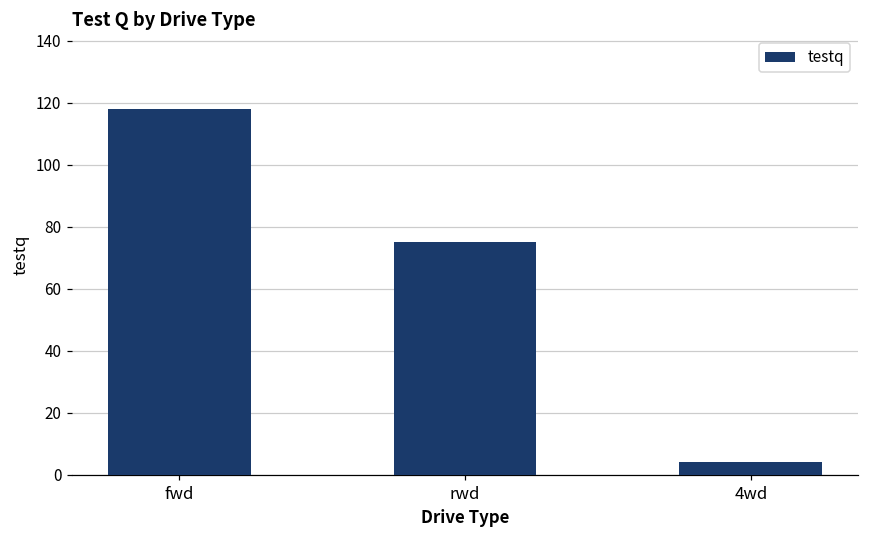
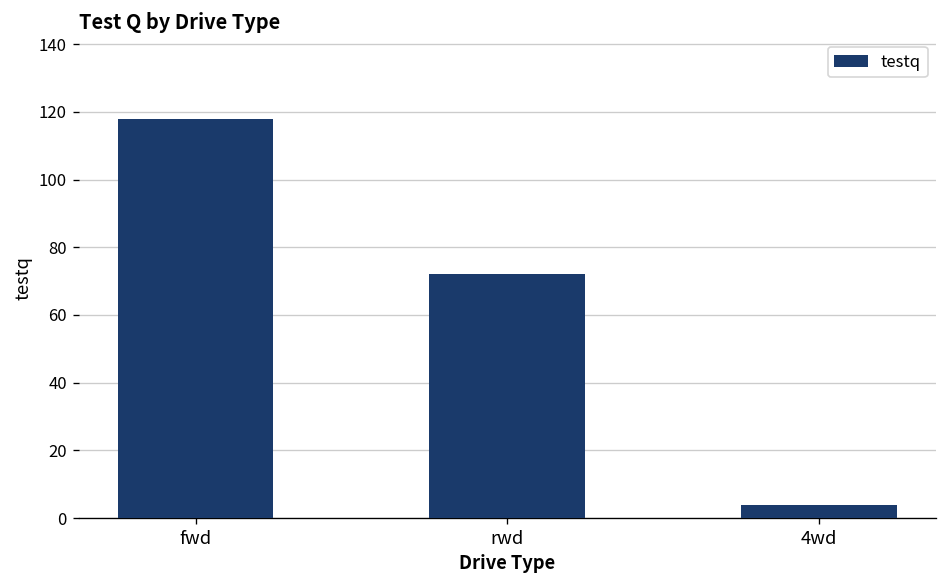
rwd: 75 -> 72
